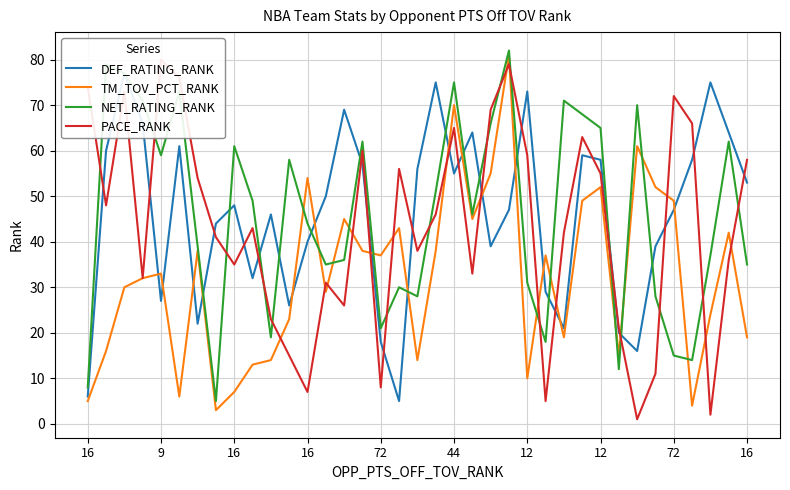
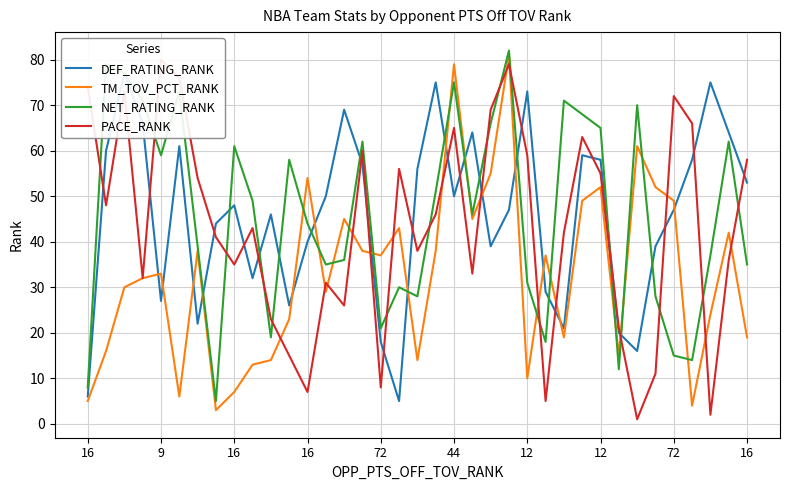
DEF_RATING_RANK, 44: 55 -> 50
TM_TOV_PCT_RANK, 44: 70 -> 79
